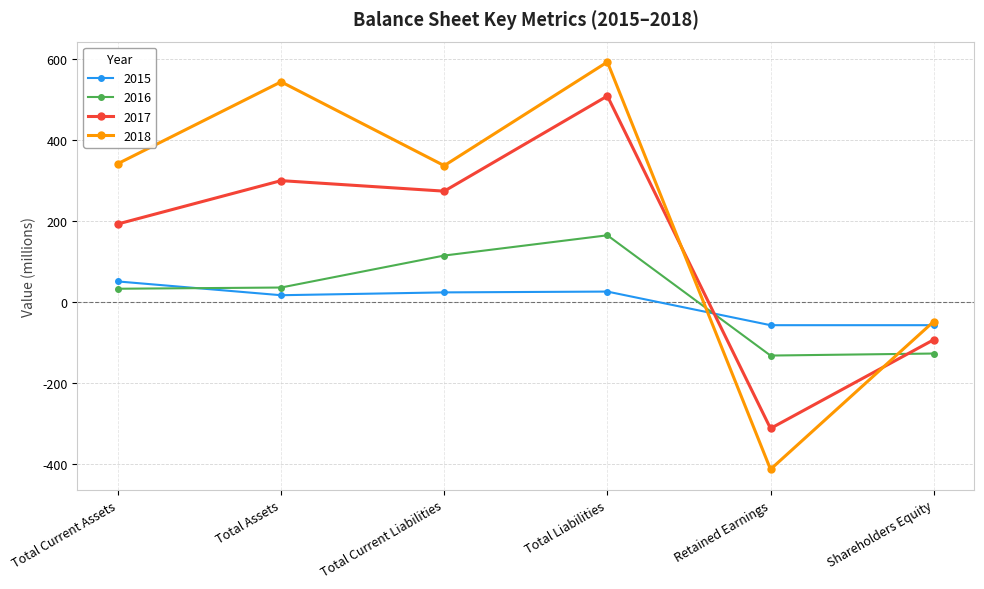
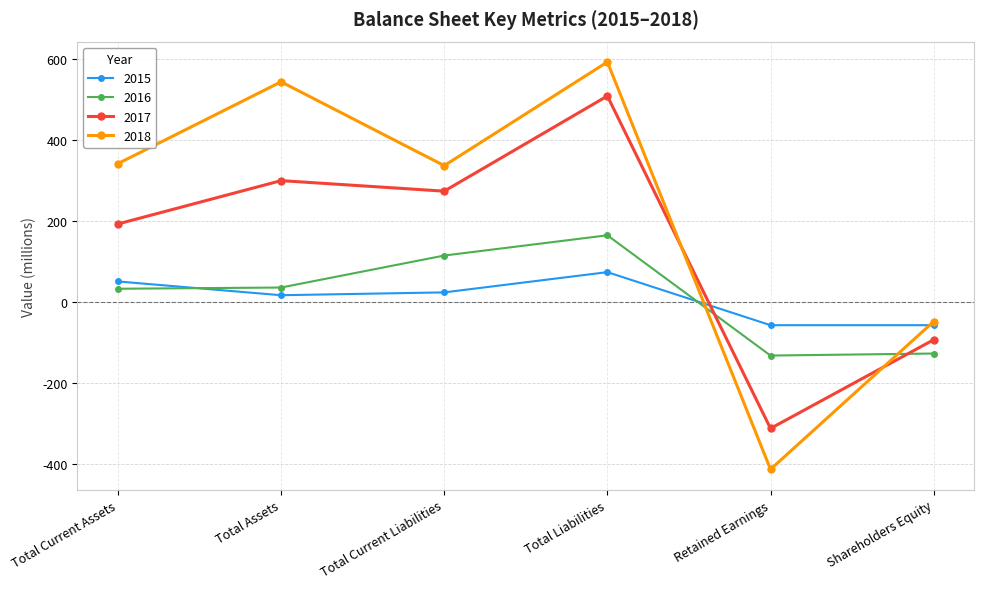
2015, Total Liabilities: 30 -> 70
